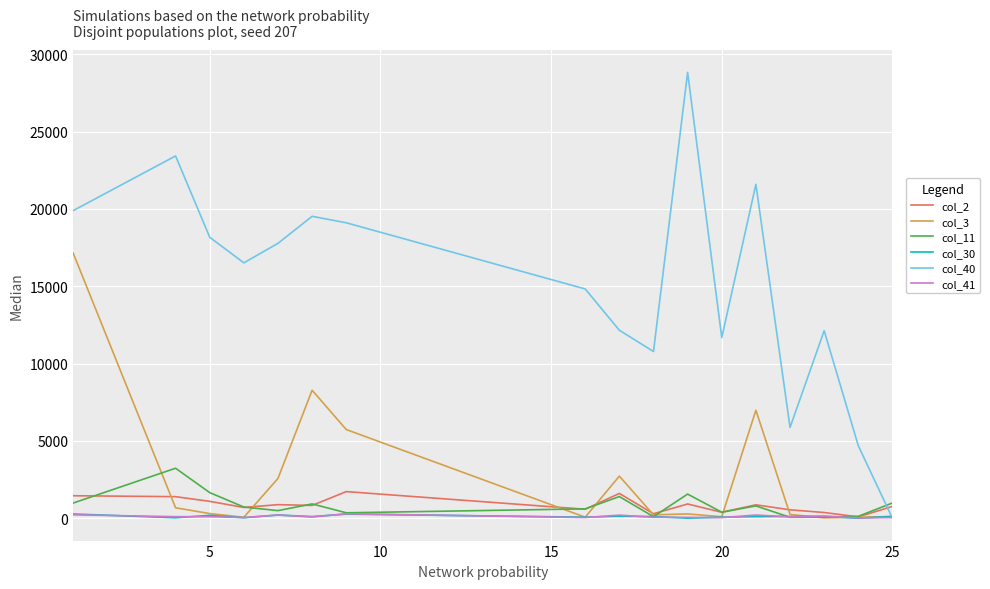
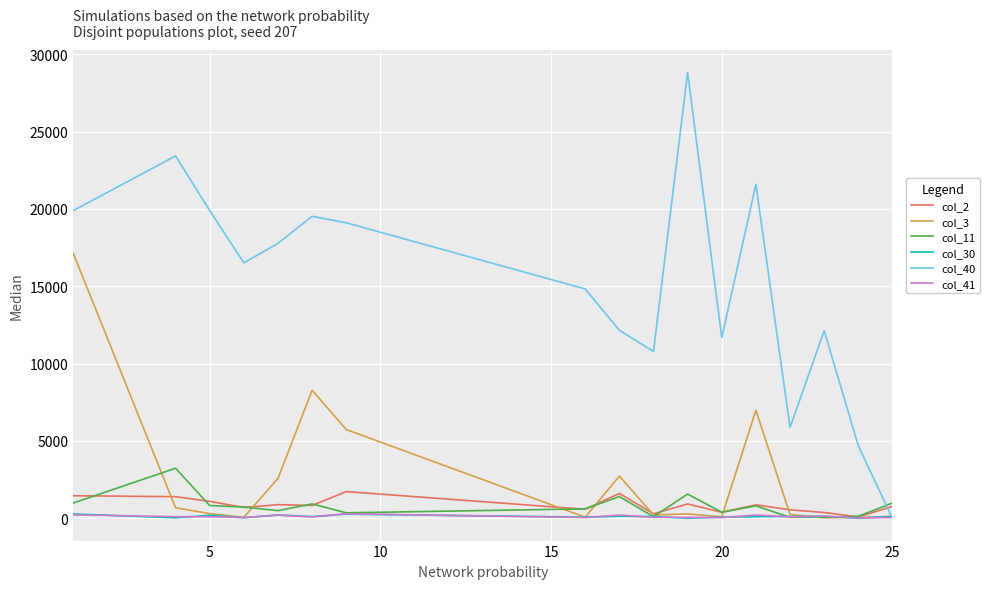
col_11, 5: 1700 -> 800
col_40, 5: 18200 -> 19900
